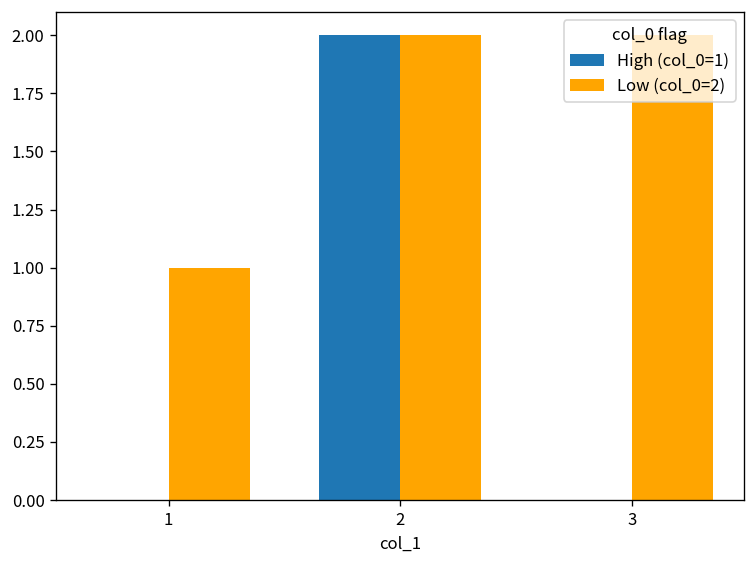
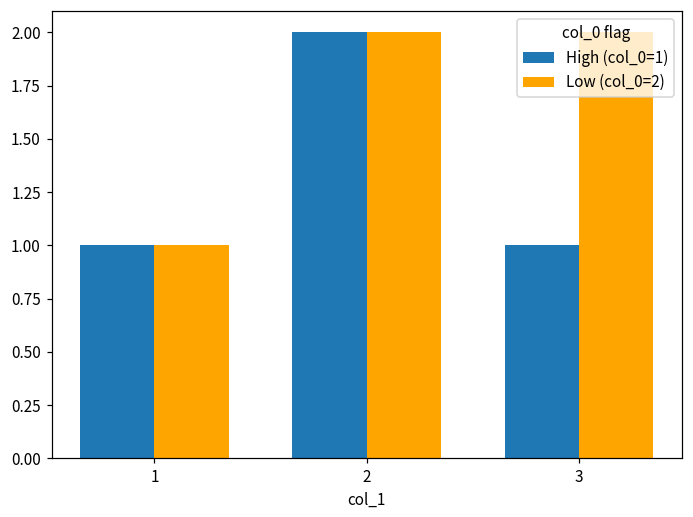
High (col_0=1), 1: 0 -> 1
High (col_0=1), 3: 0 -> 1
